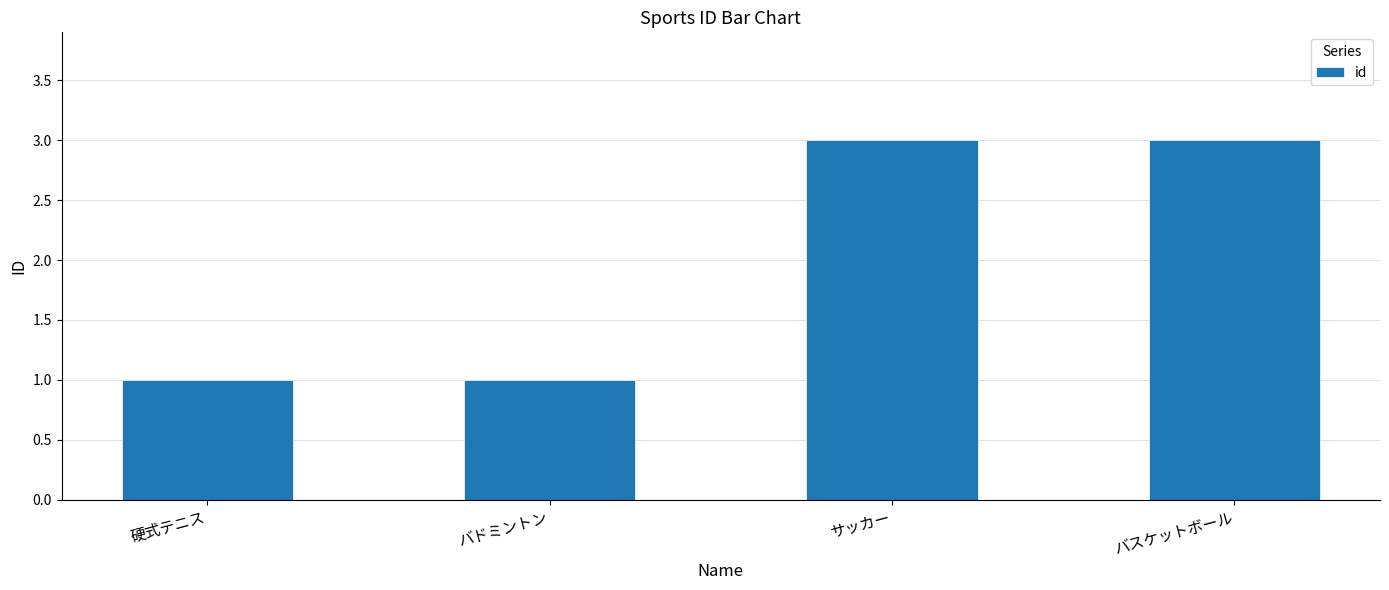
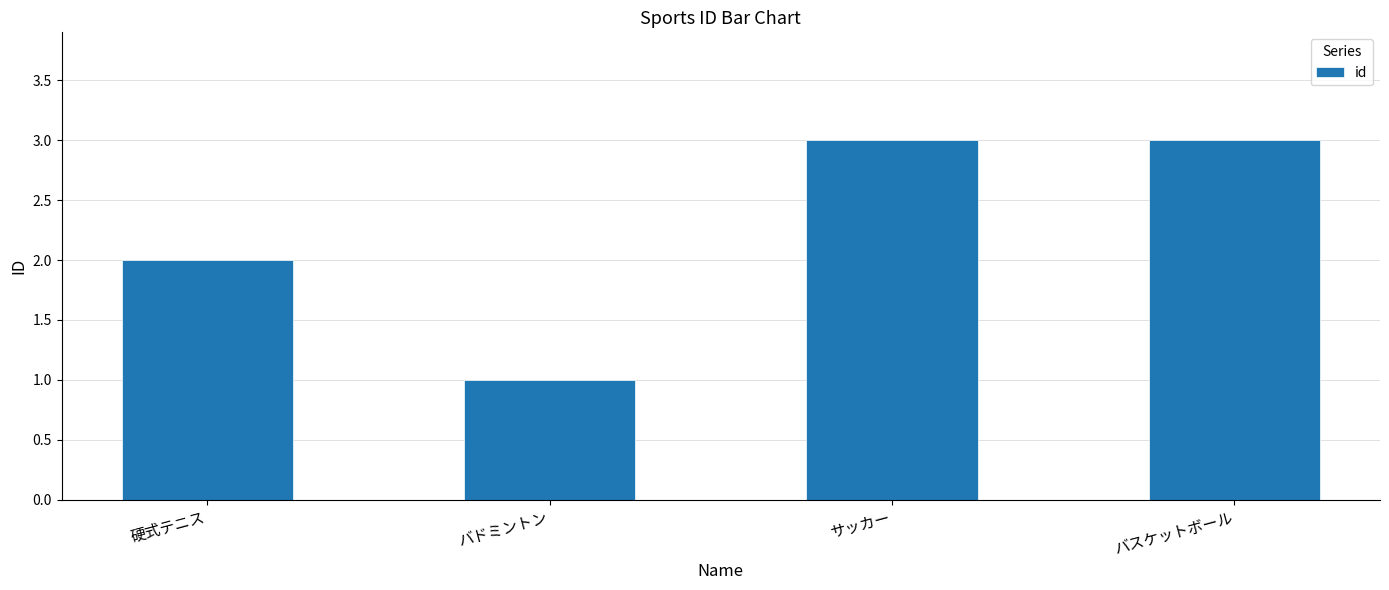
硬式テニス: 1 -> 2
